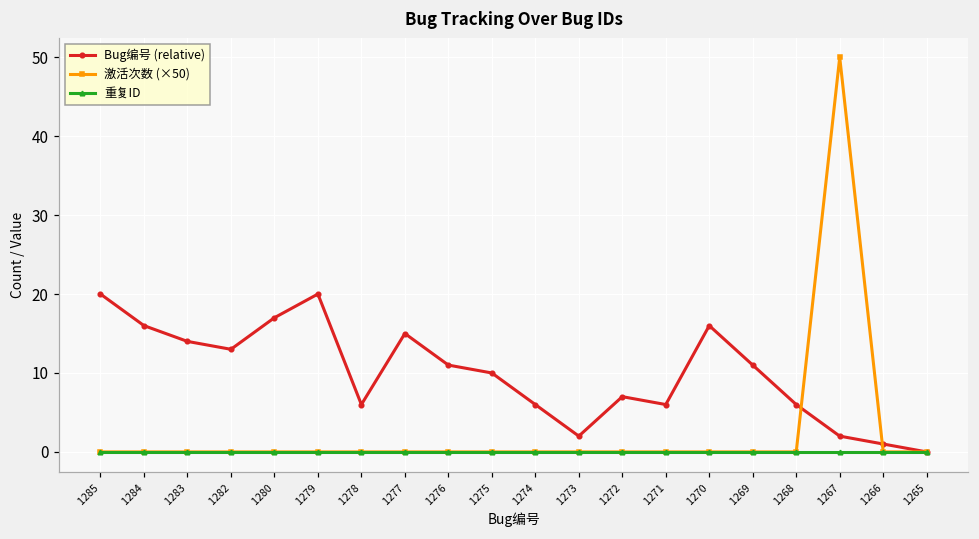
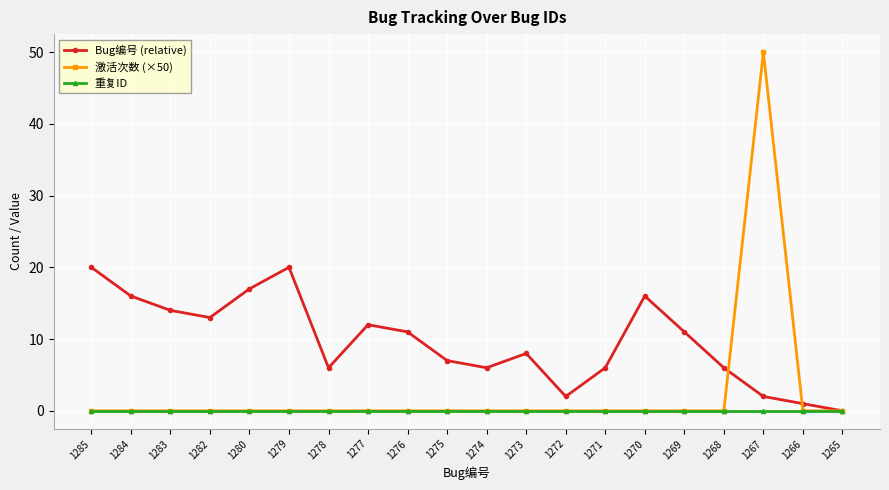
Bug编号 (relative), 1277: 15 -> 12
Bug编号 (relative), 1275: 10 -> 7
Bug编号 (relative), 1273: 2 -> 8
Bug编号 (relative), 1272: 7 -> 2
